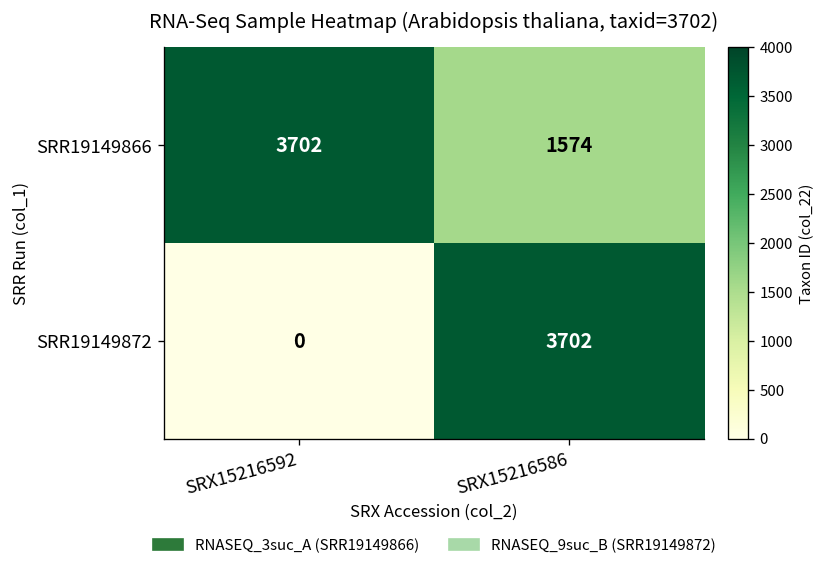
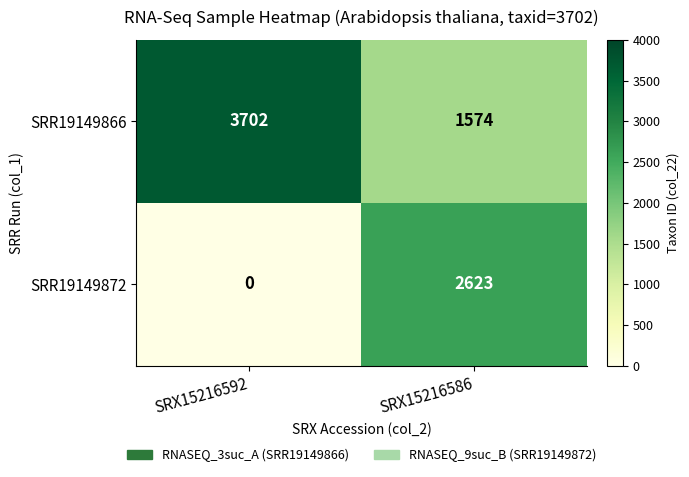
SRR19149872, SRX15216586: 3702 -> 2623
